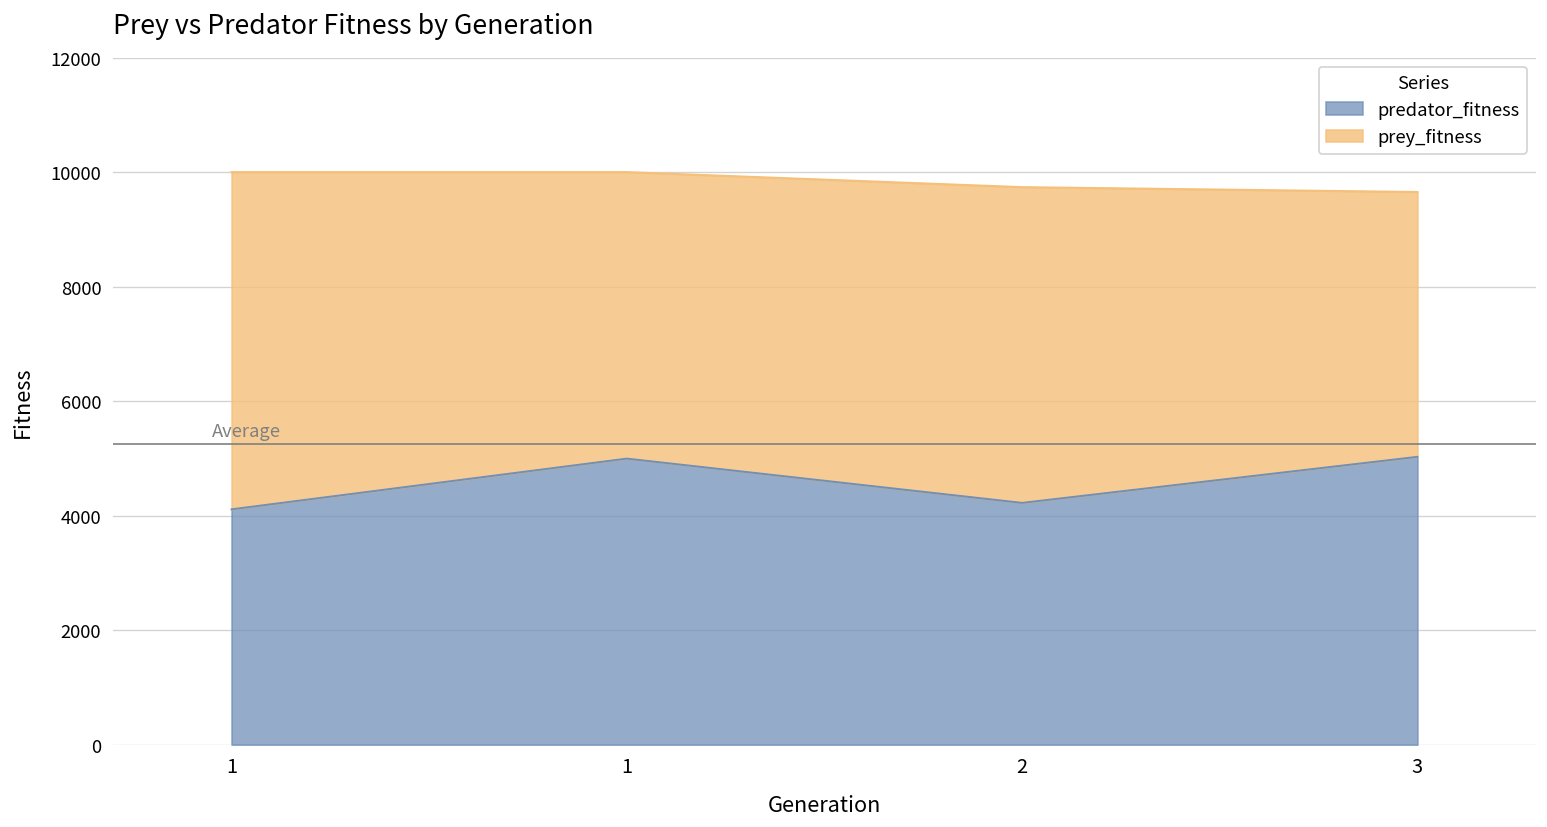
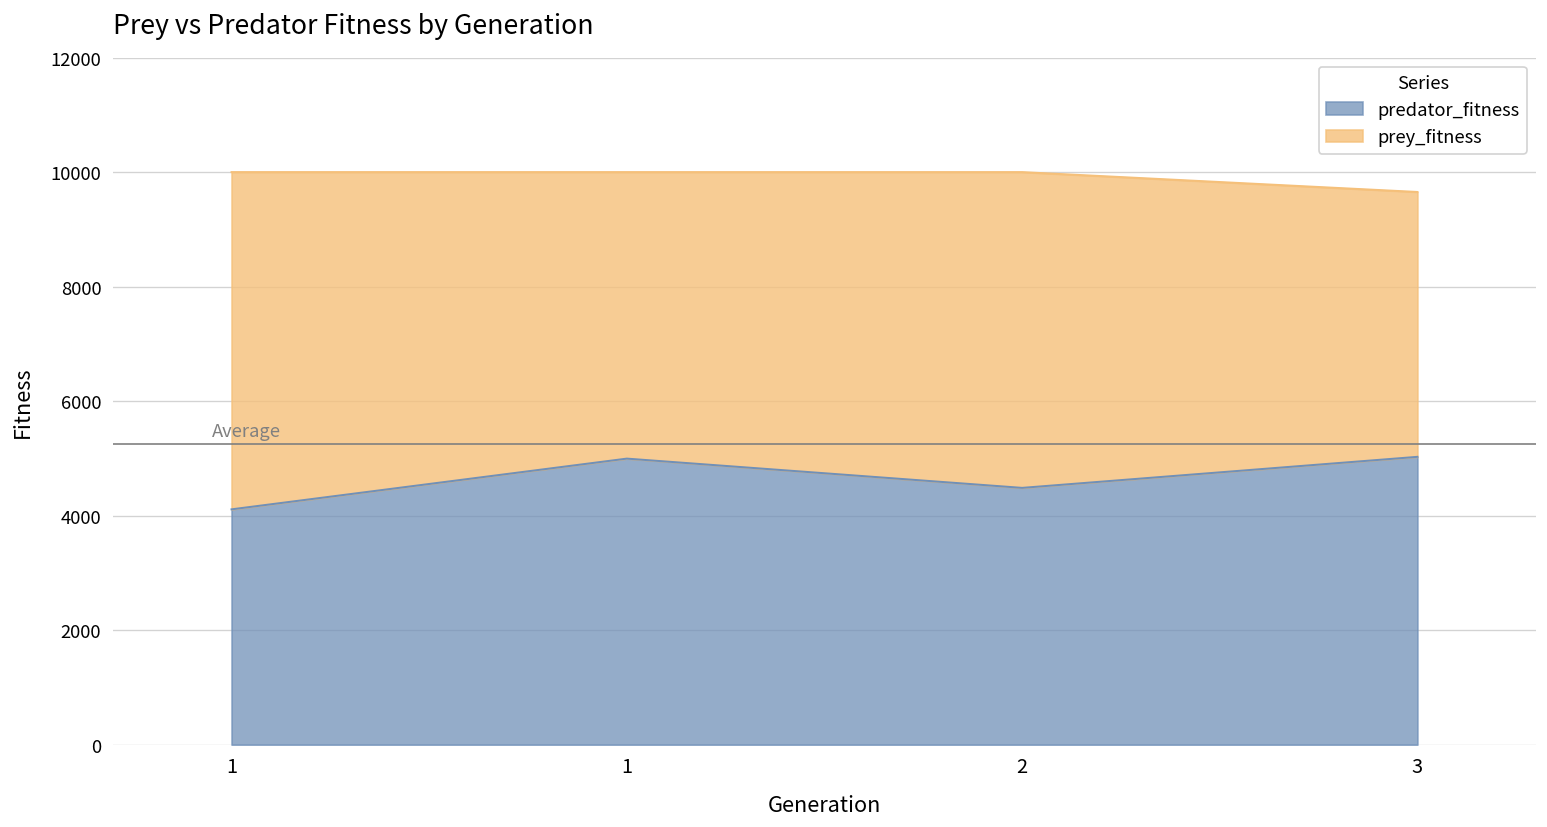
predator_fitness, 2: 4200 -> 4500
